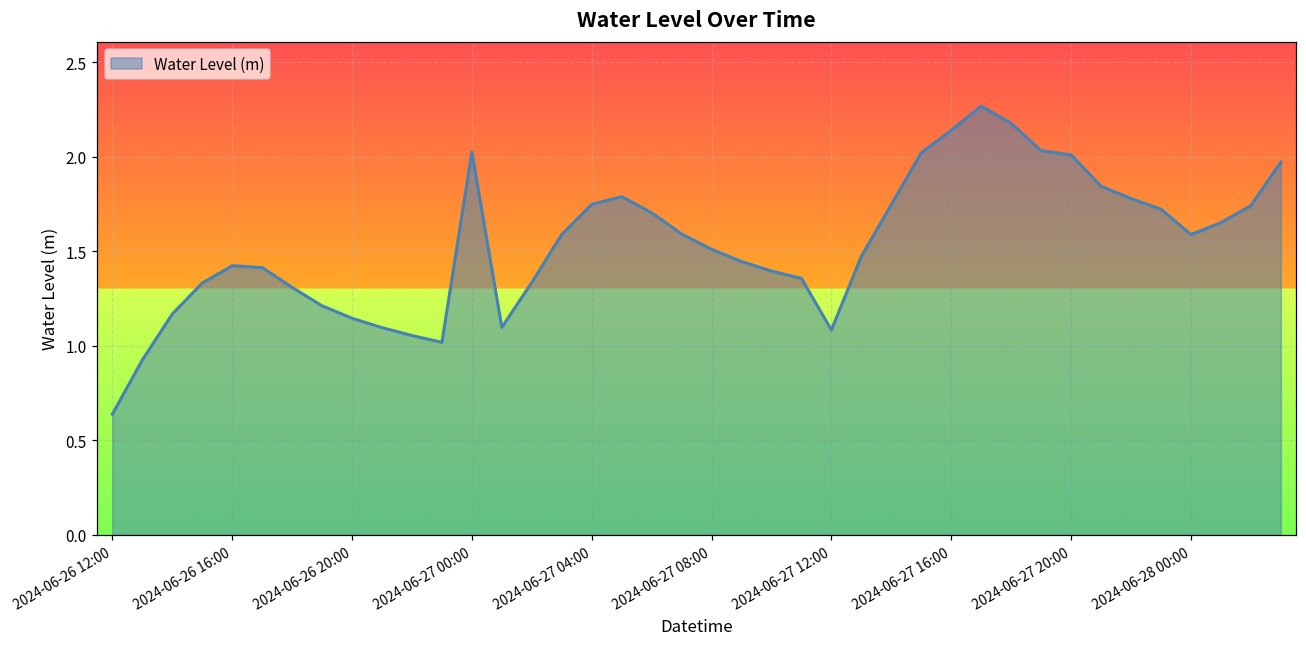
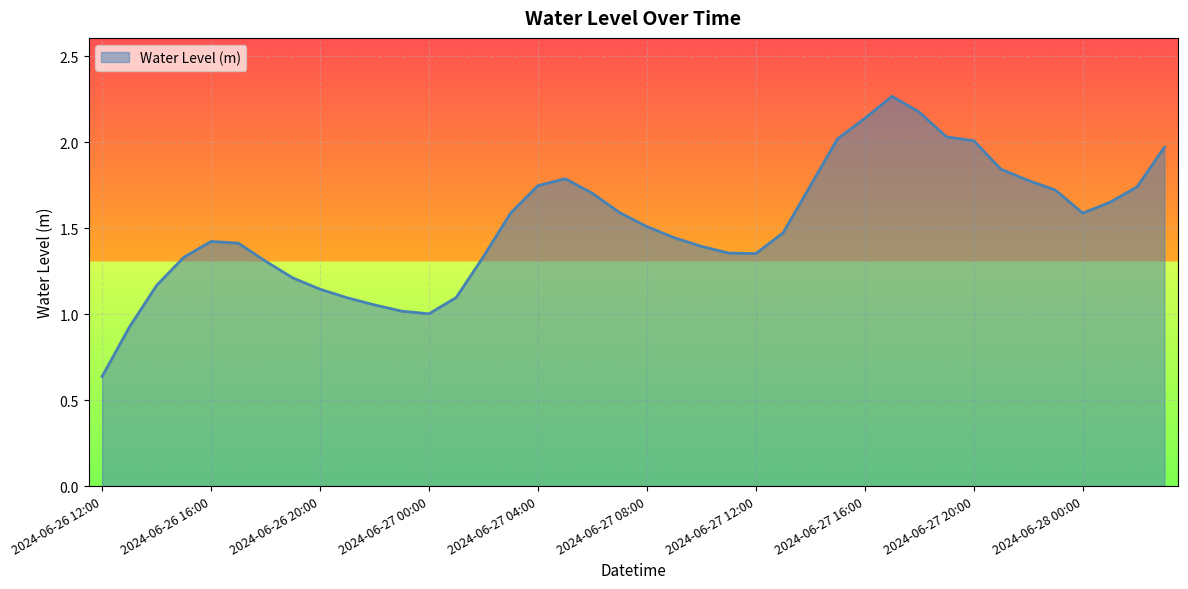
2024-06-27 00:00: 2.02 -> 1.00
2024-06-27 12:00: 1.08 -> 1.35
